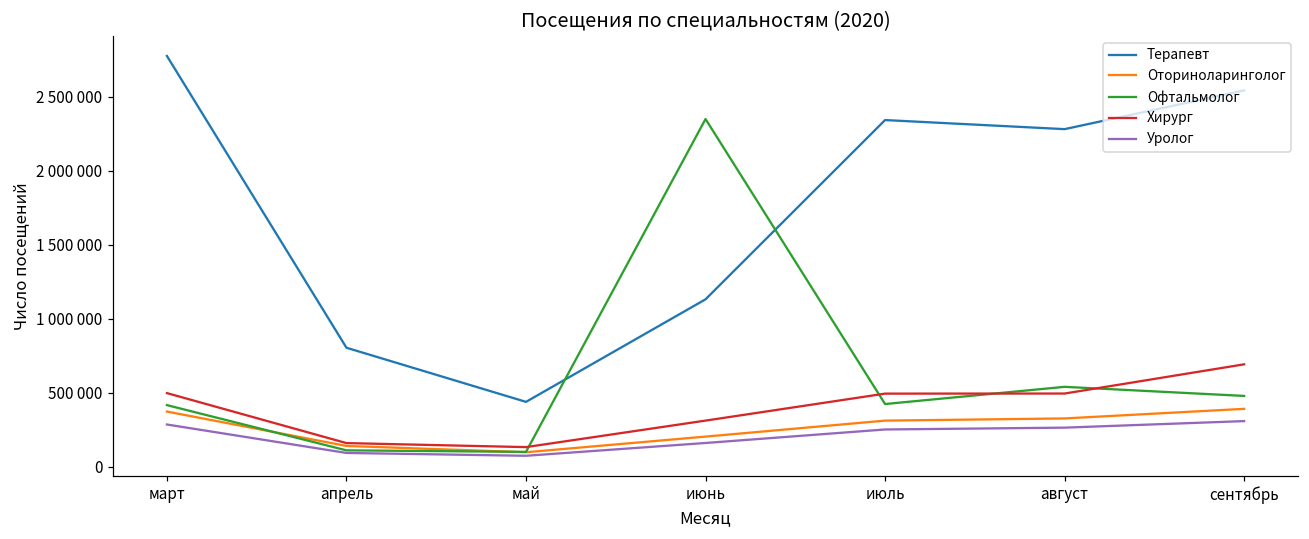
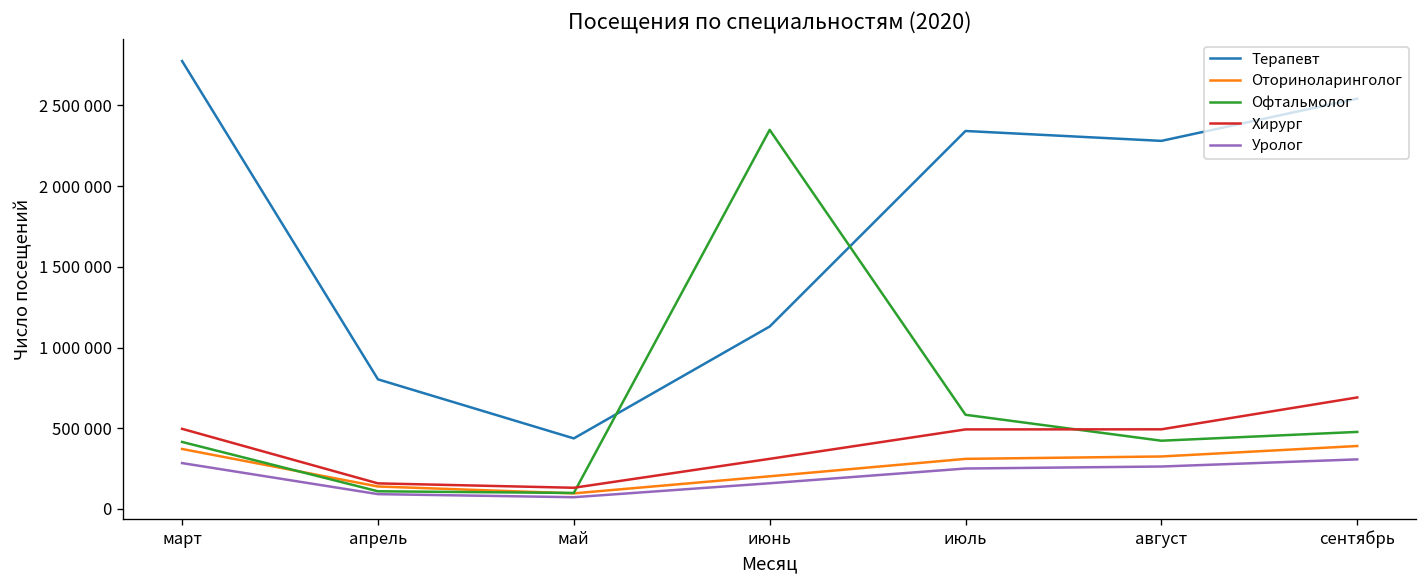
Офтальмолог, июль: 420000 -> 580000
Офтальмолог, август: 540000 -> 420000
